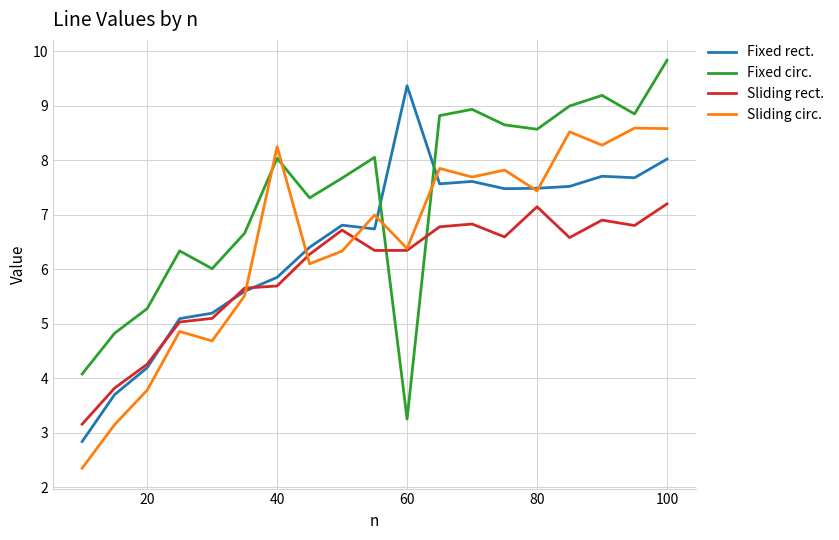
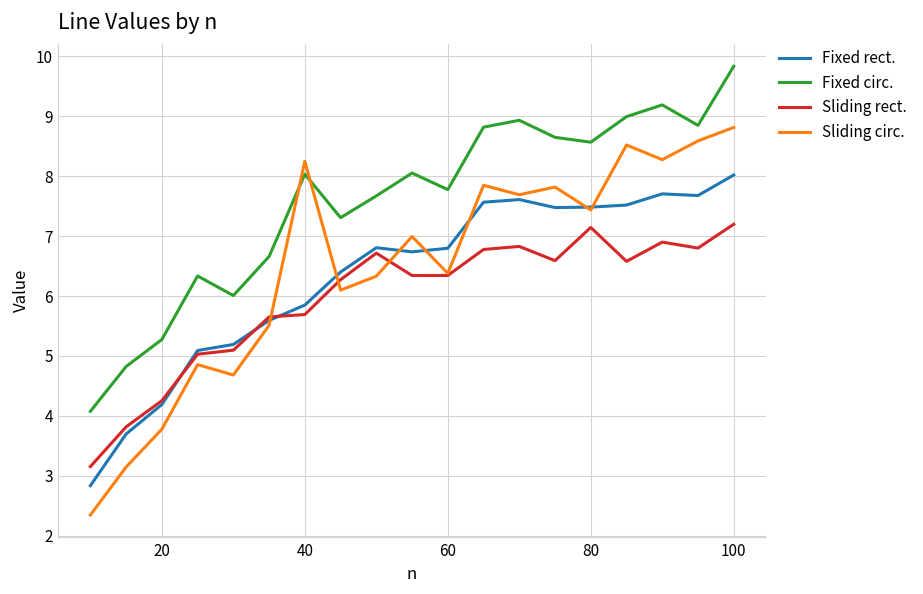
Fixed rect., 60: 9.4 -> 6.8
Fixed circ., 60: 3.2 -> 7.8
Sliding circ., 100: 8.6 -> 8.8
